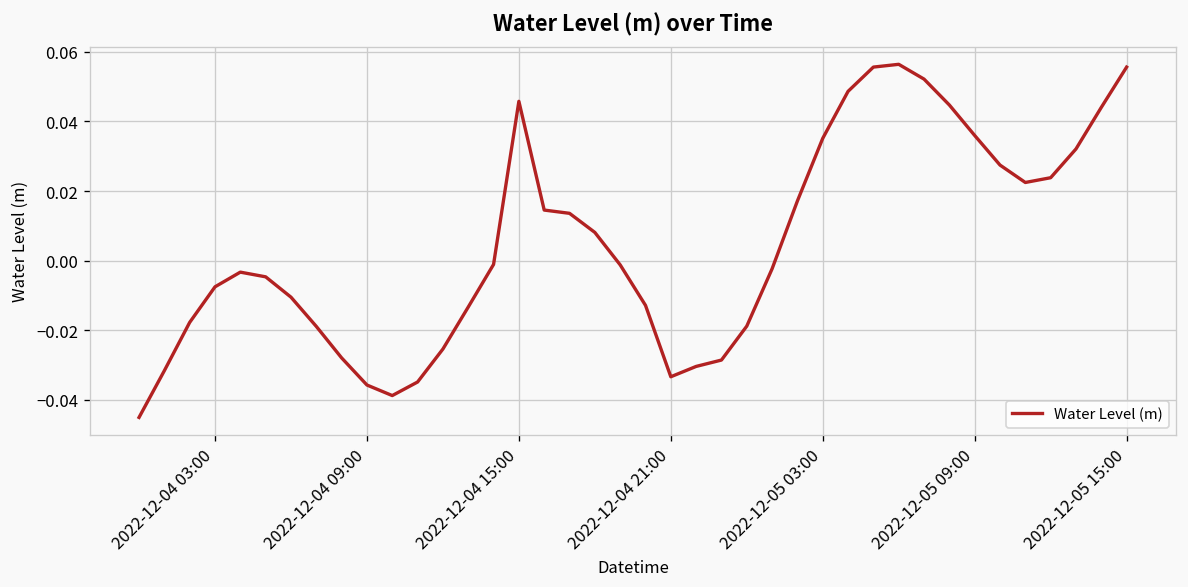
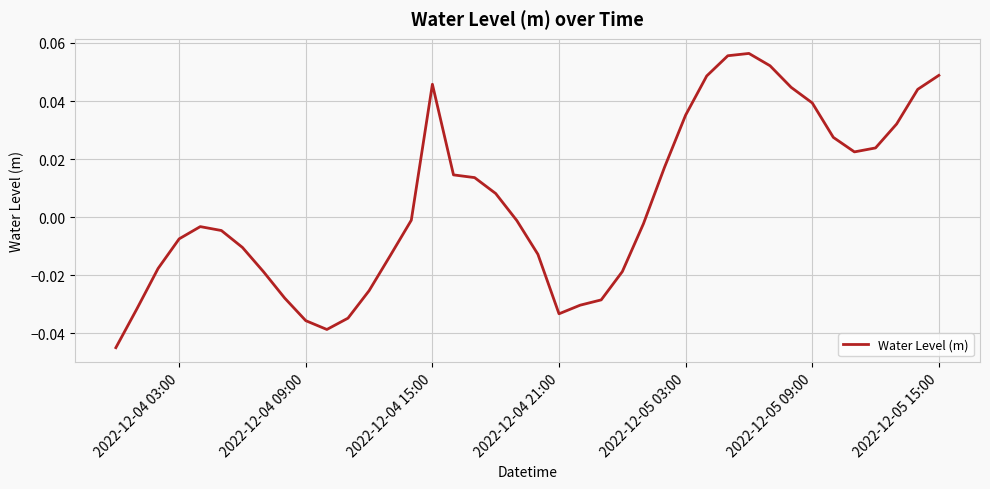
2022-12-05 09:00: 0.036 -> 0.039
2022-12-05 15:00: 0.056 -> 0.049
